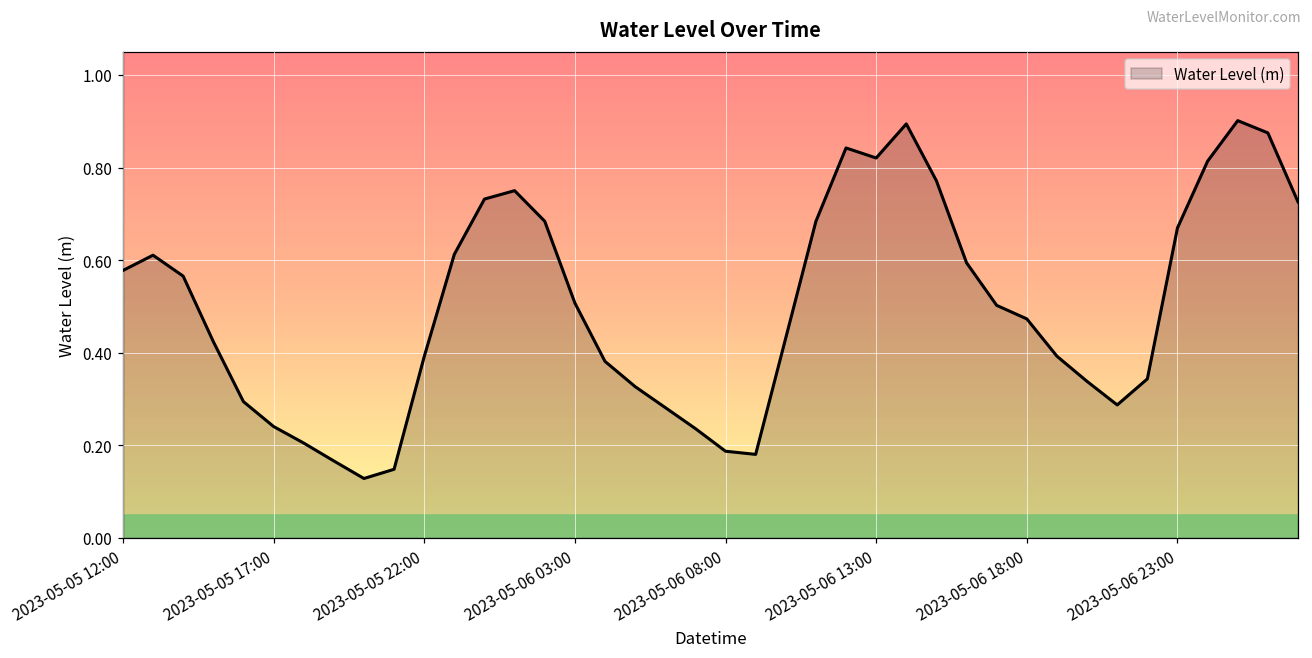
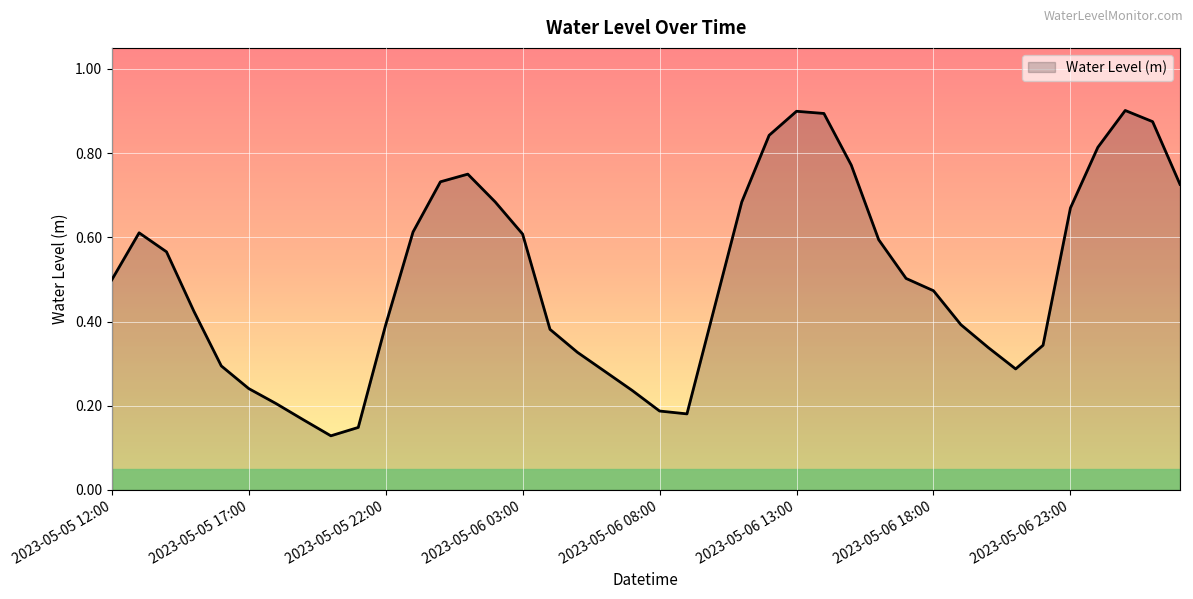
2023-05-05 12:00: 0.58 -> 0.50
2023-05-06 03:00: 0.51 -> 0.61
2023-05-06 13:00: 0.82 -> 0.90
